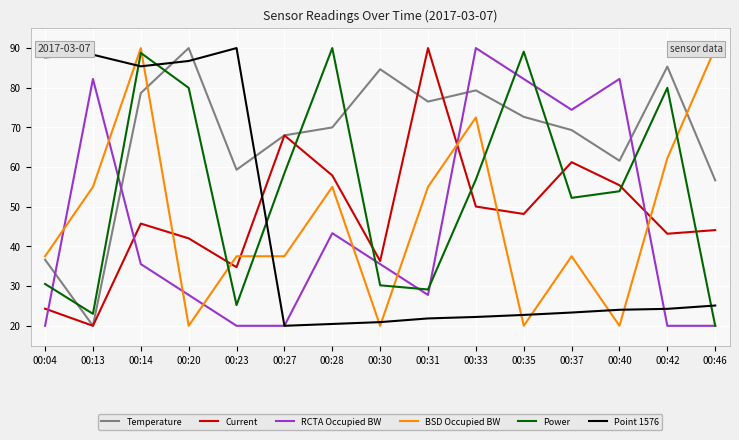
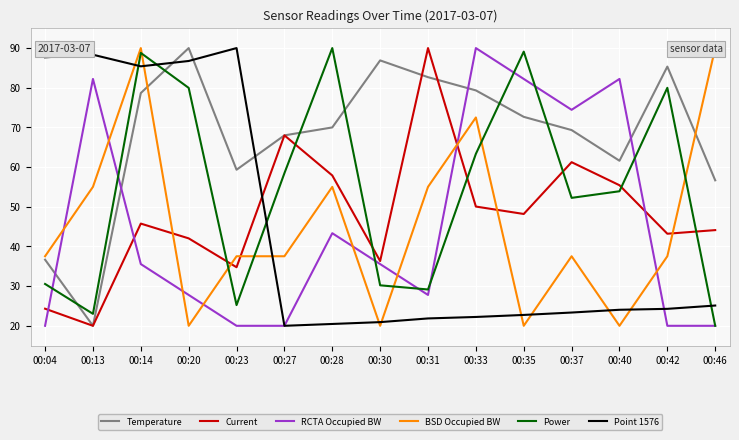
Temperature, 00:30: 85 -> 87
Temperature, 00:31: 77 -> 83
Power, 00:33: 57 -> 63
BSD Occupied BW, 00:42: 62 -> 38
